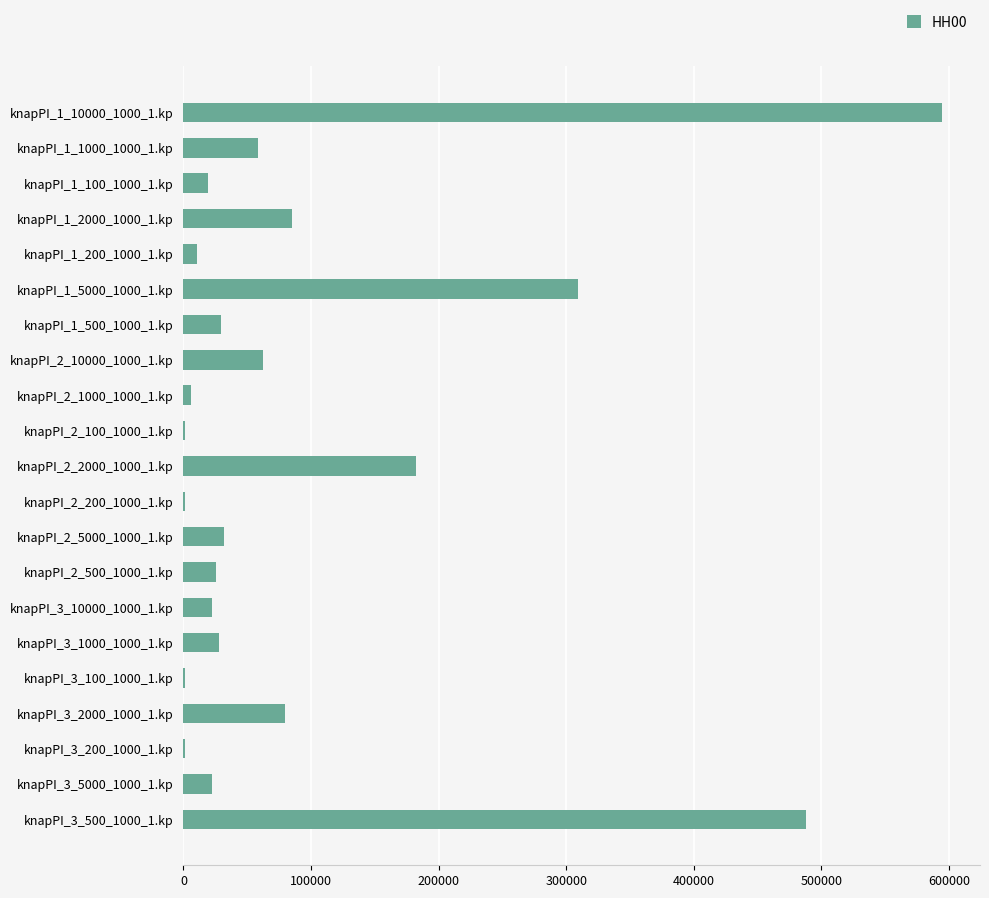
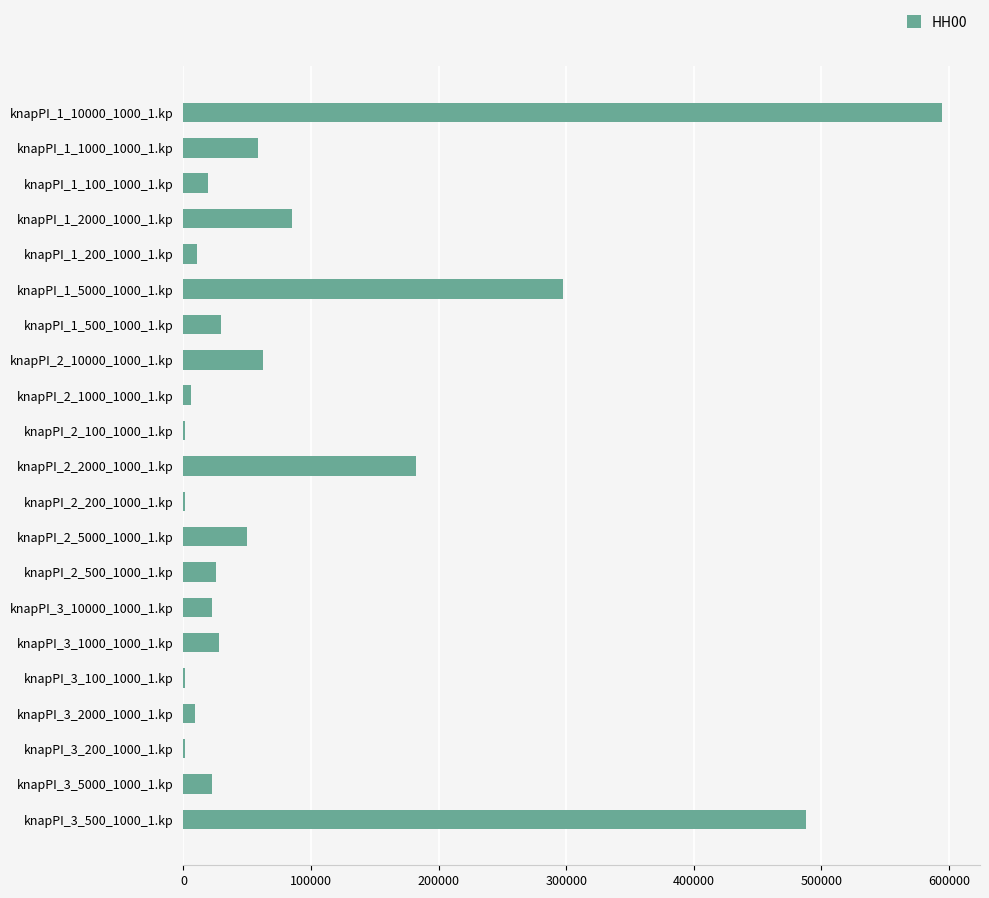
knapPI_1_5000_1000_1.kp: 309000 -> 297000
knapPI_2_5000_1000_1.kp: 31000 -> 50000
knapPI_3_2000_1000_1.kp: 80000 -> 9000
